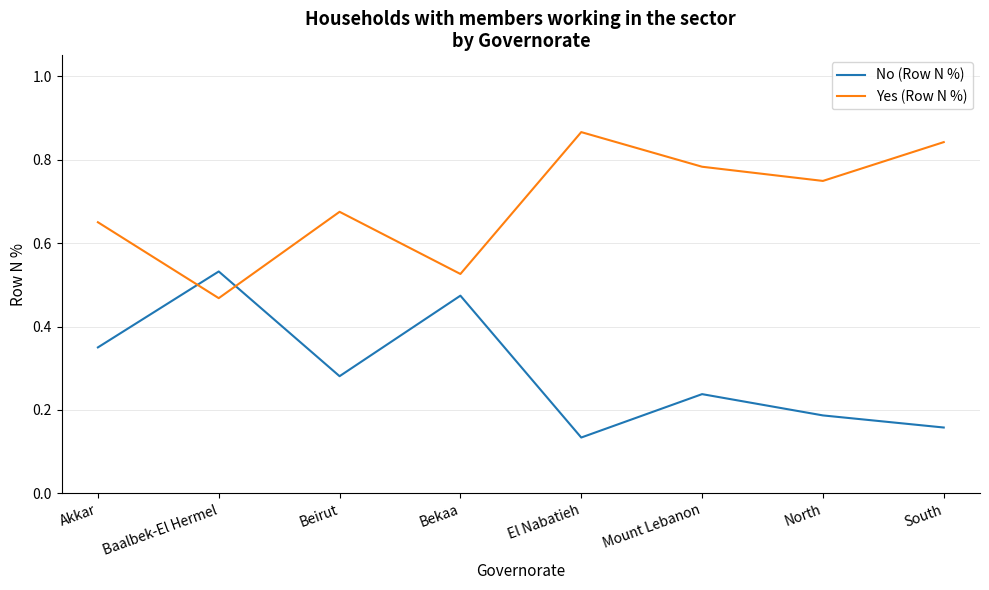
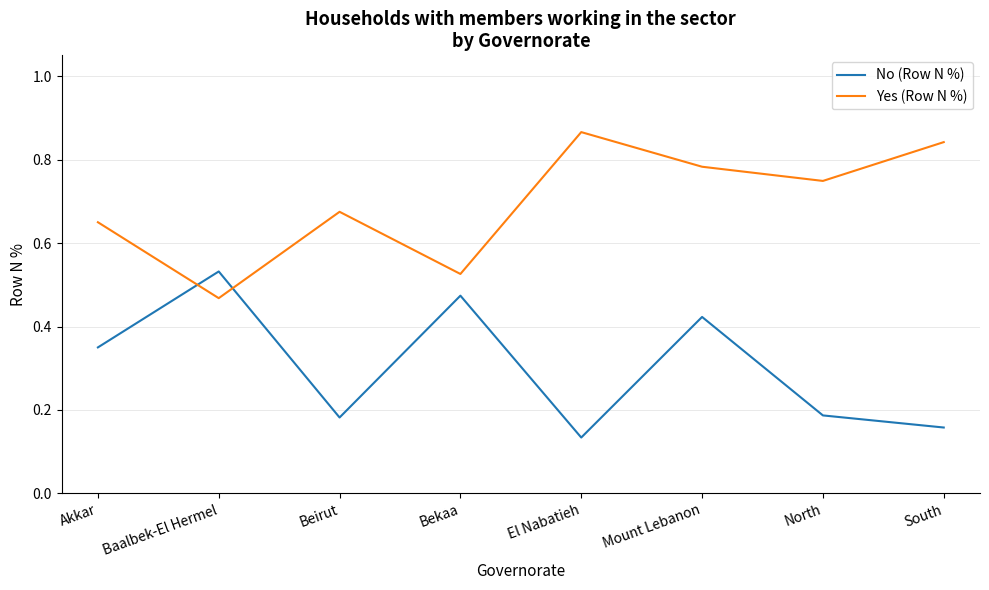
No (Row N %), Beirut: 0.28 -> 0.18
No (Row N %), Mount Lebanon: 0.24 -> 0.42
